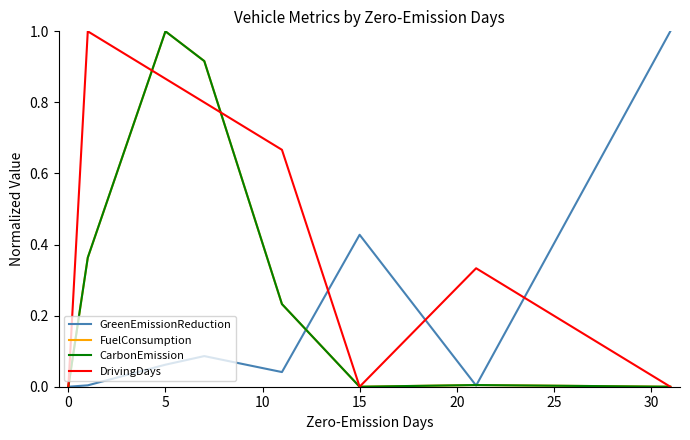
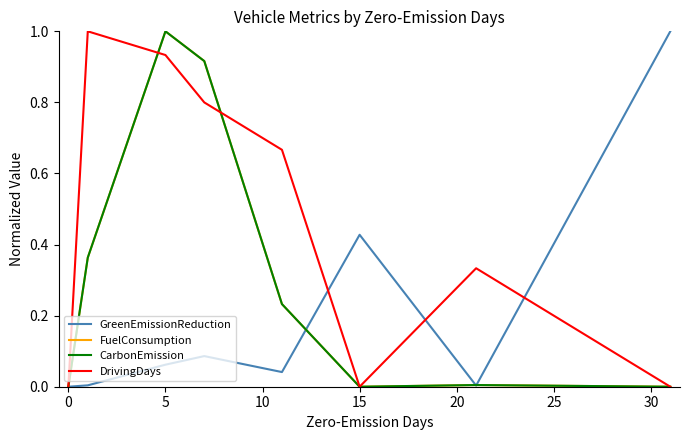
DrivingDays, 5: 0.87 -> 0.93
